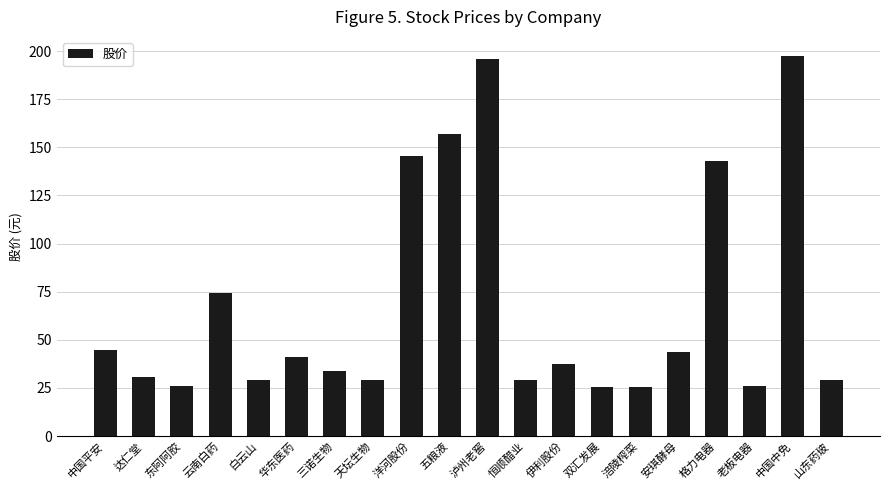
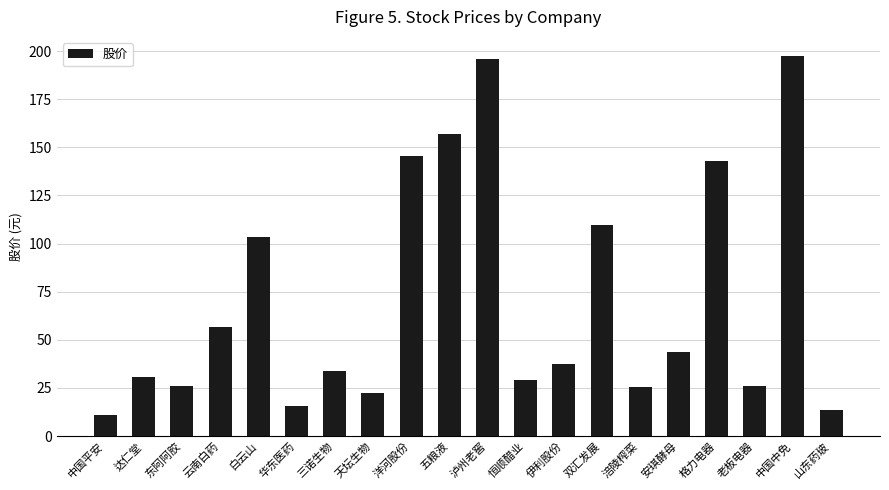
中国平安: 45 -> 11
云南白药: 74 -> 57
白云山: 29 -> 103
华东医药: 41 -> 15
天坛生物: 29 -> 22
双汇发展: 25 -> 110
山东药玻: 29 -> 13
